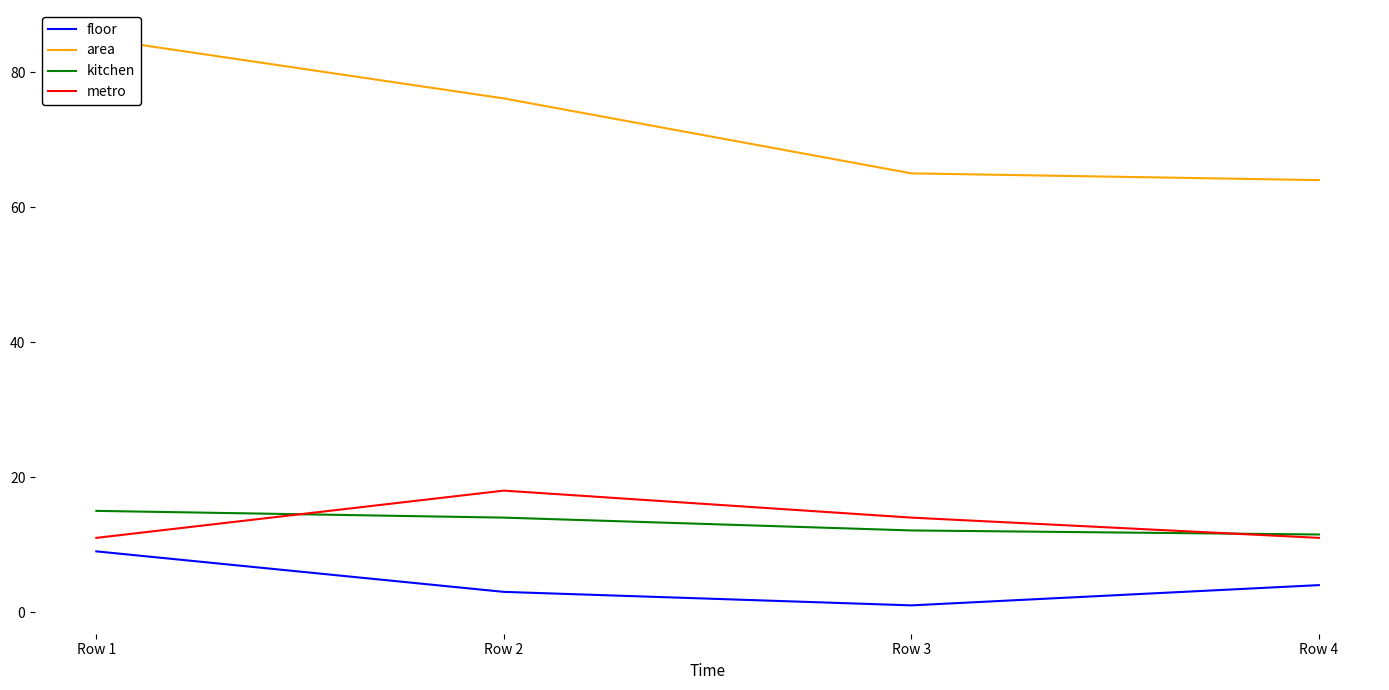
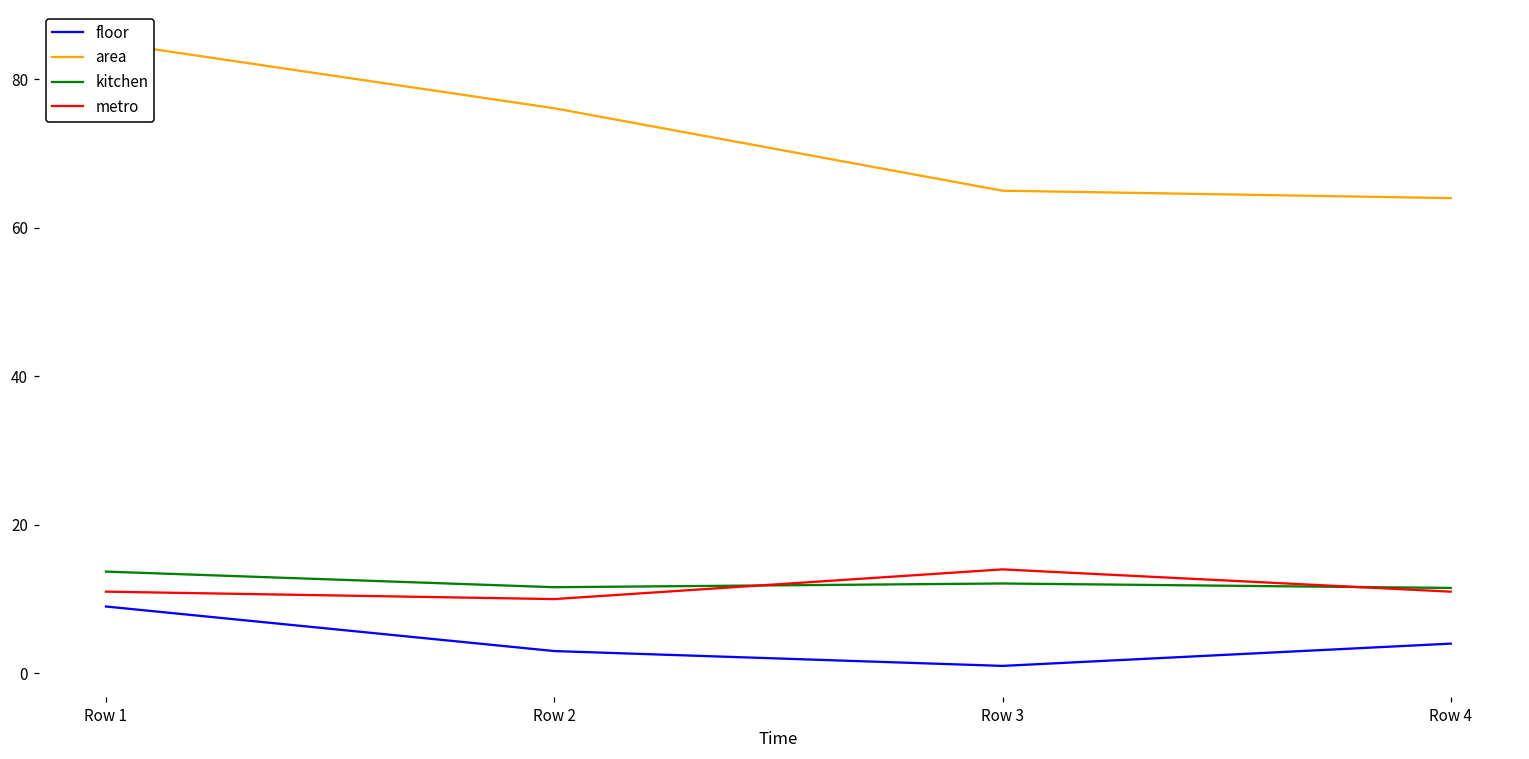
kitchen, Row 1: 15 -> 14
kitchen, Row 2: 14 -> 12
metro, Row 2: 18 -> 10
